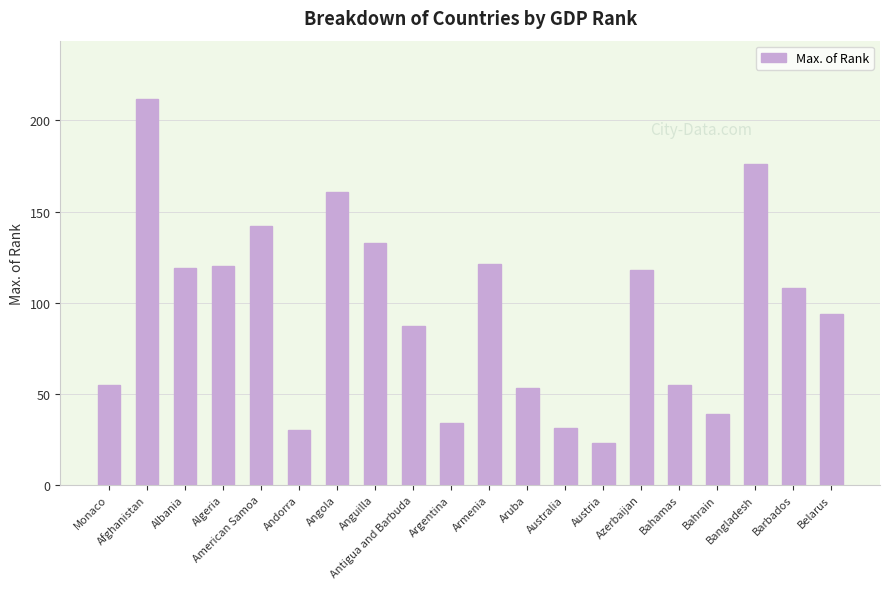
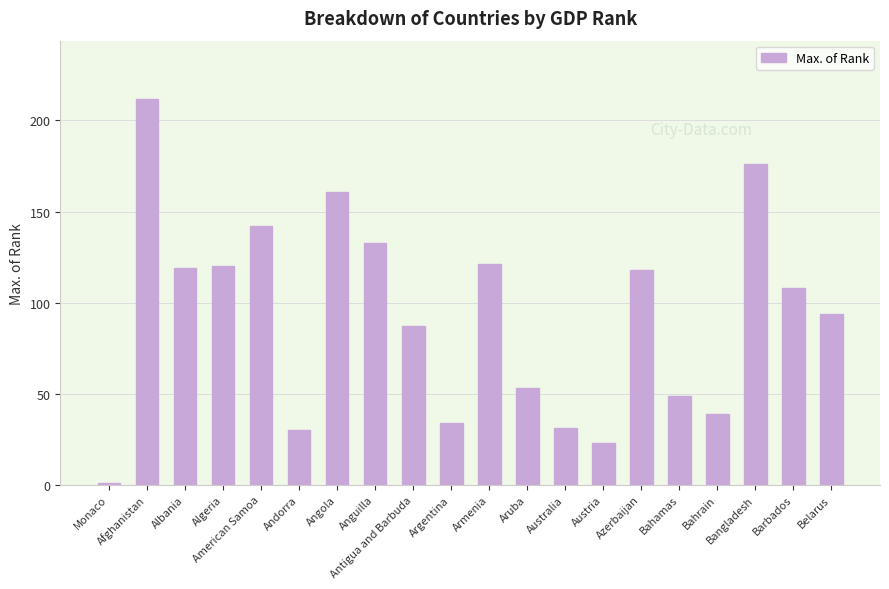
Monaco: 55 -> 1
Bahamas: 55 -> 49
